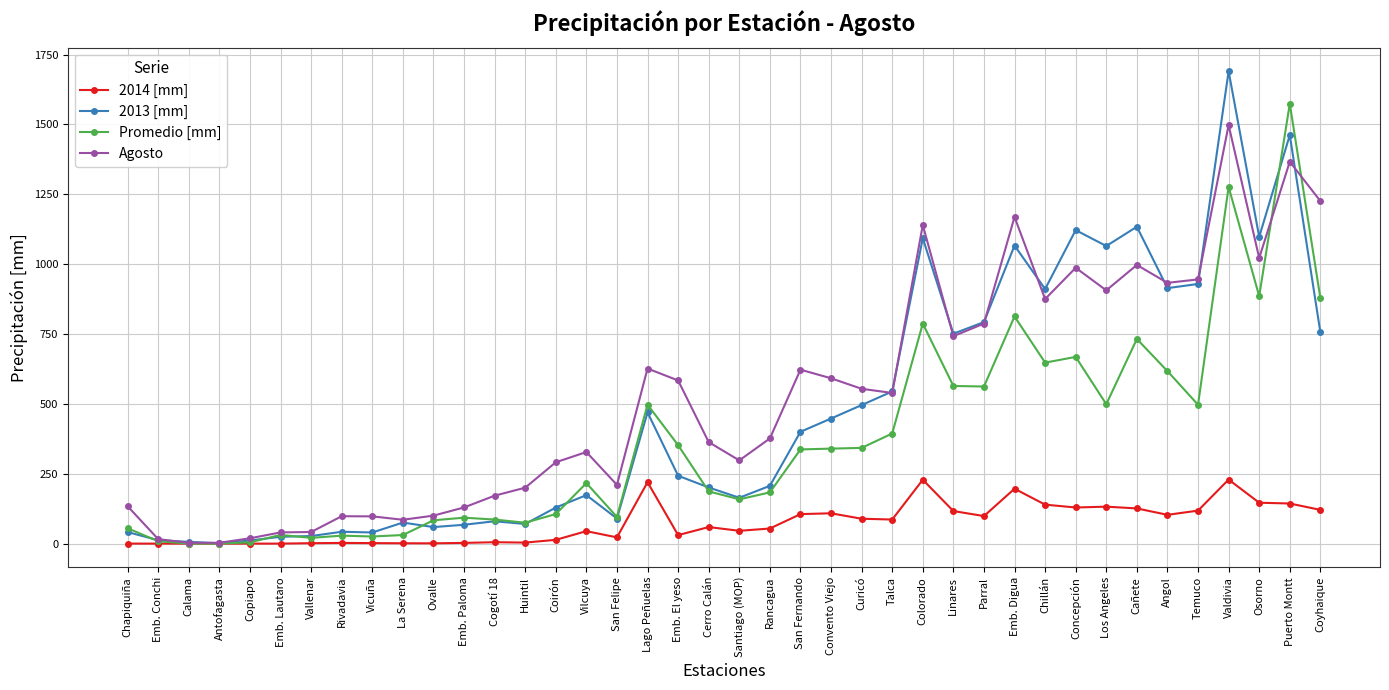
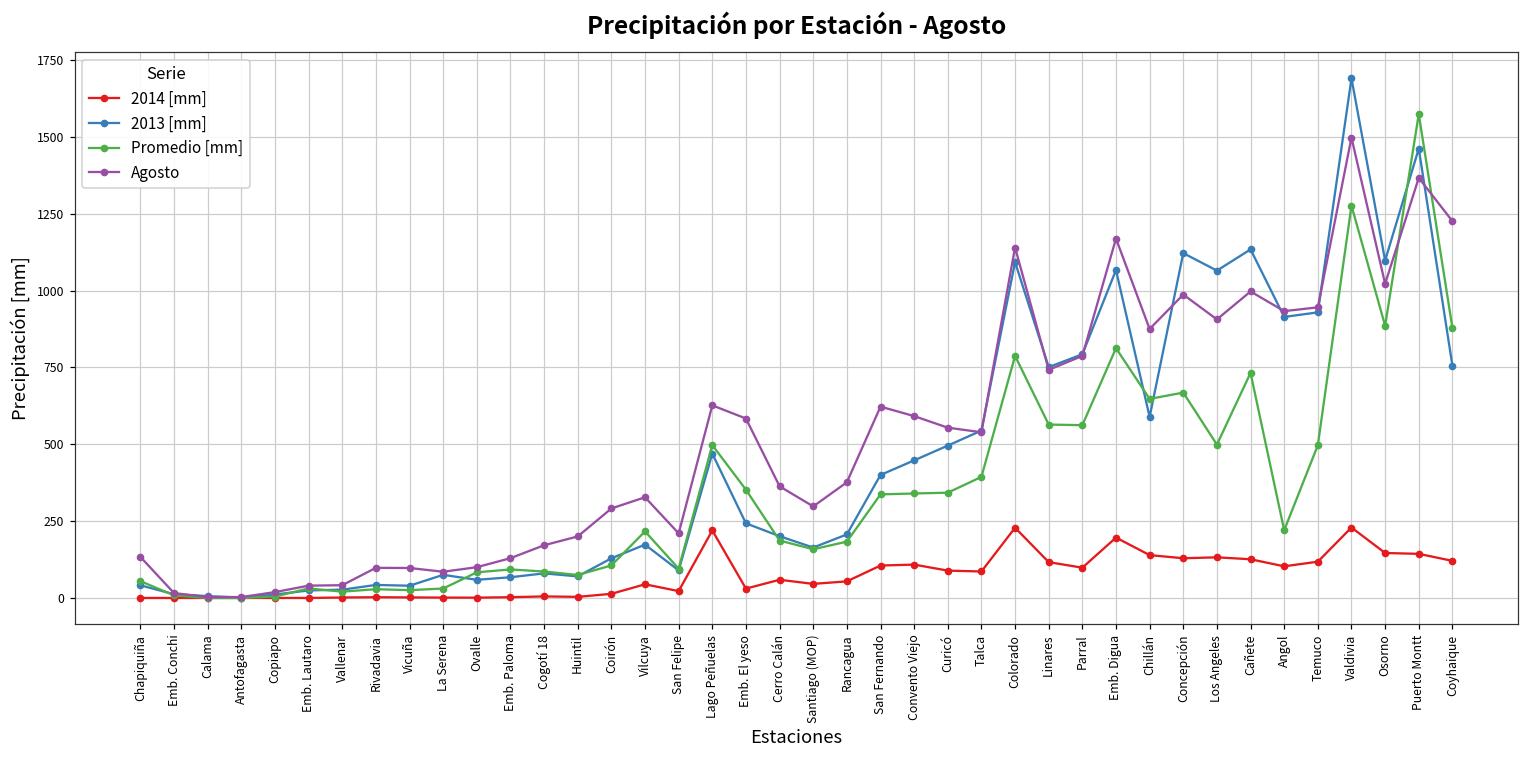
2013 [mm], Chillán: 910 -> 590
Promedio [mm], Angol: 620 -> 220
